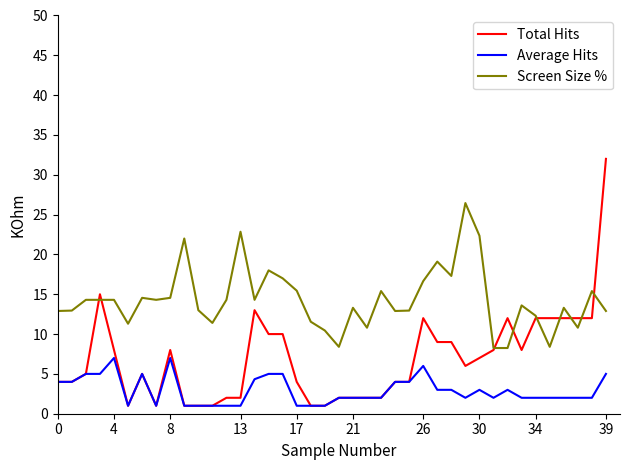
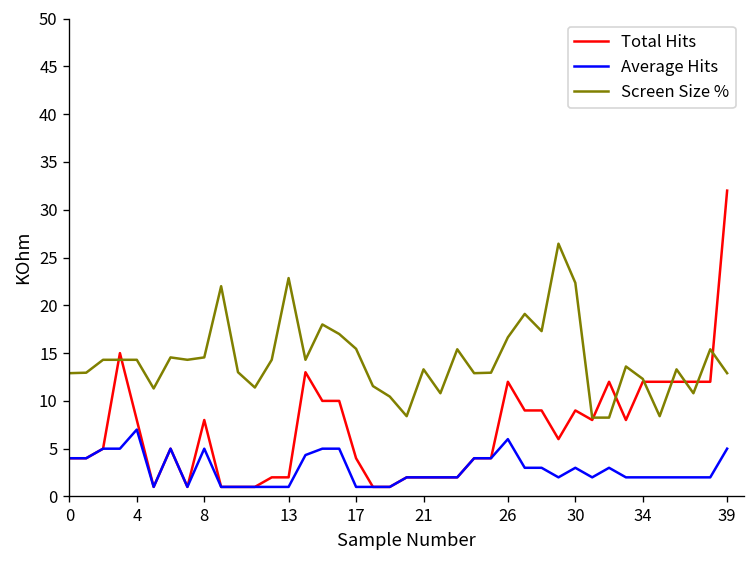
Average Hits, 8: 7 -> 5
Total Hits, 30: 7 -> 9
